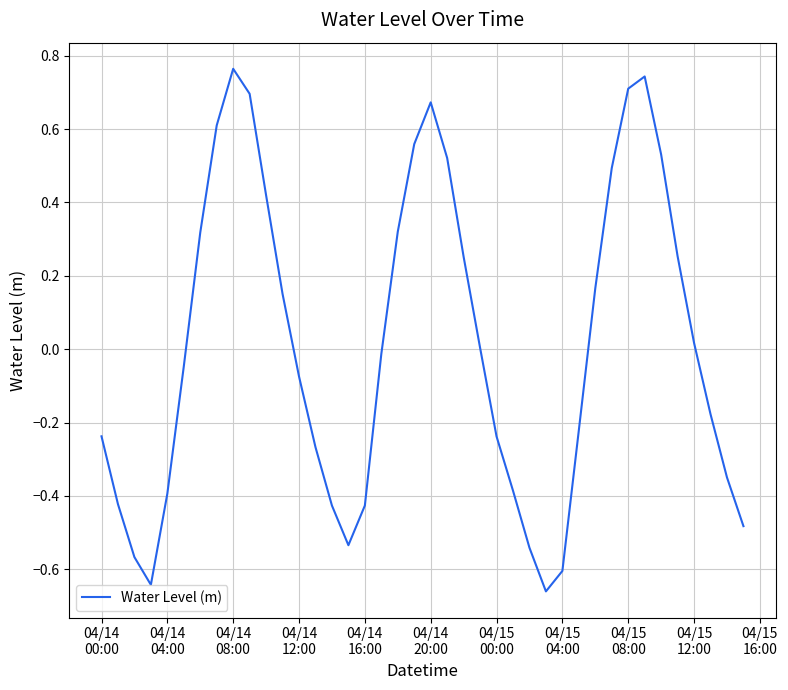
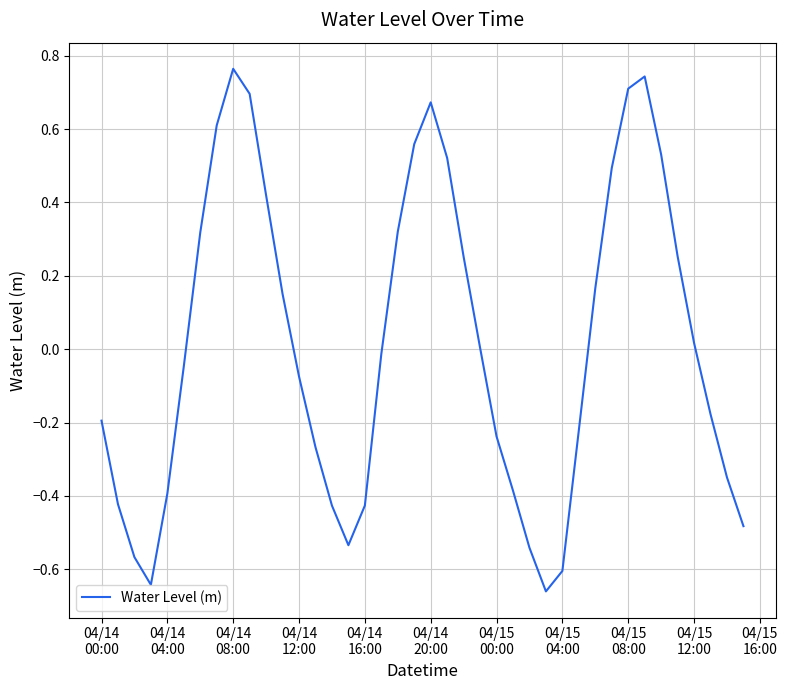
04/14 00:00: -0.24 -> -0.19
